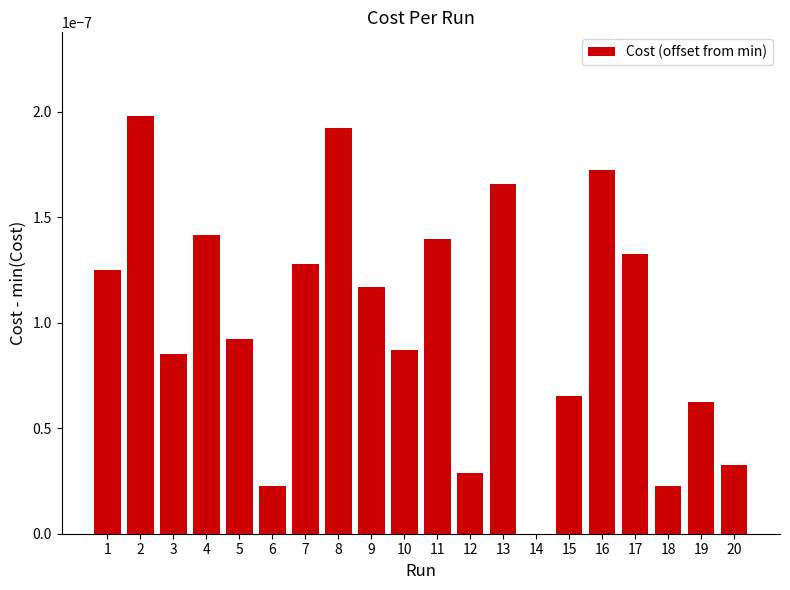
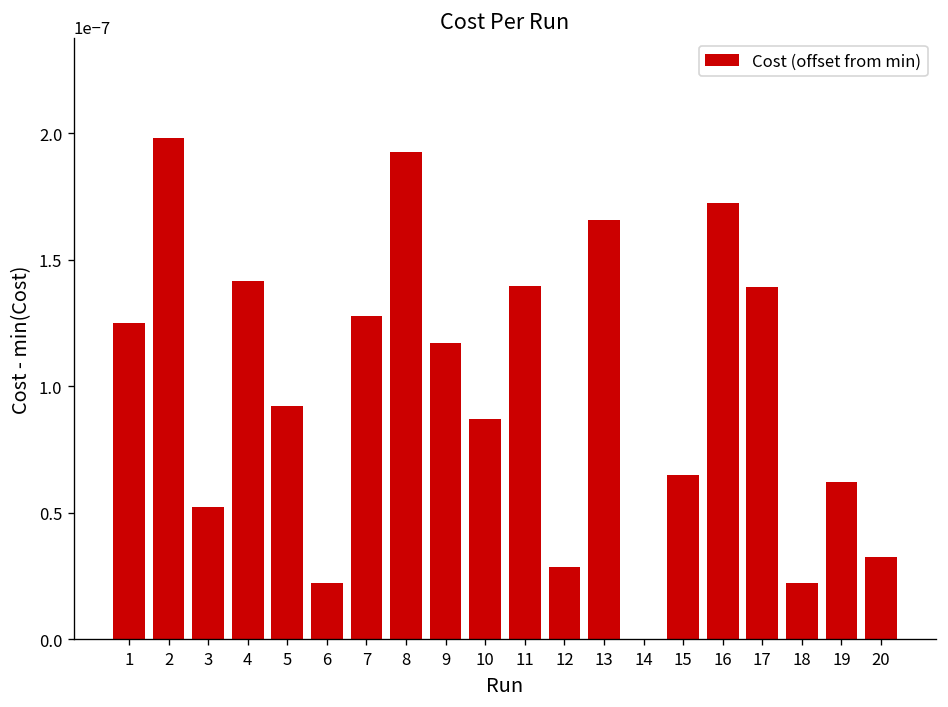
3: 0.000000085 -> 0.000000052
17: 0.000000132 -> 0.000000139
